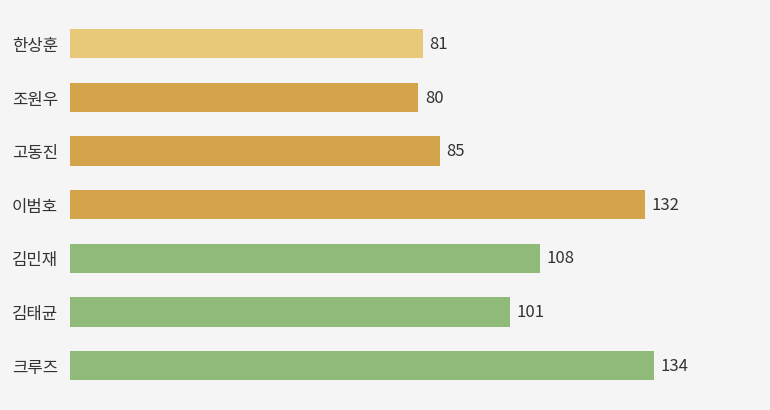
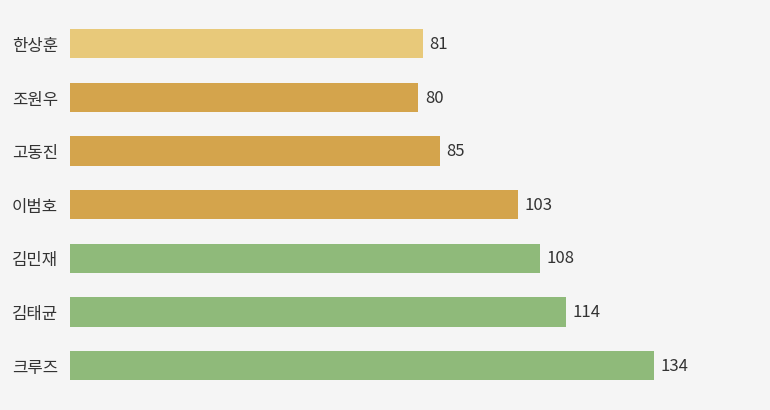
이범호: 132 -> 103
김태균: 101 -> 114
